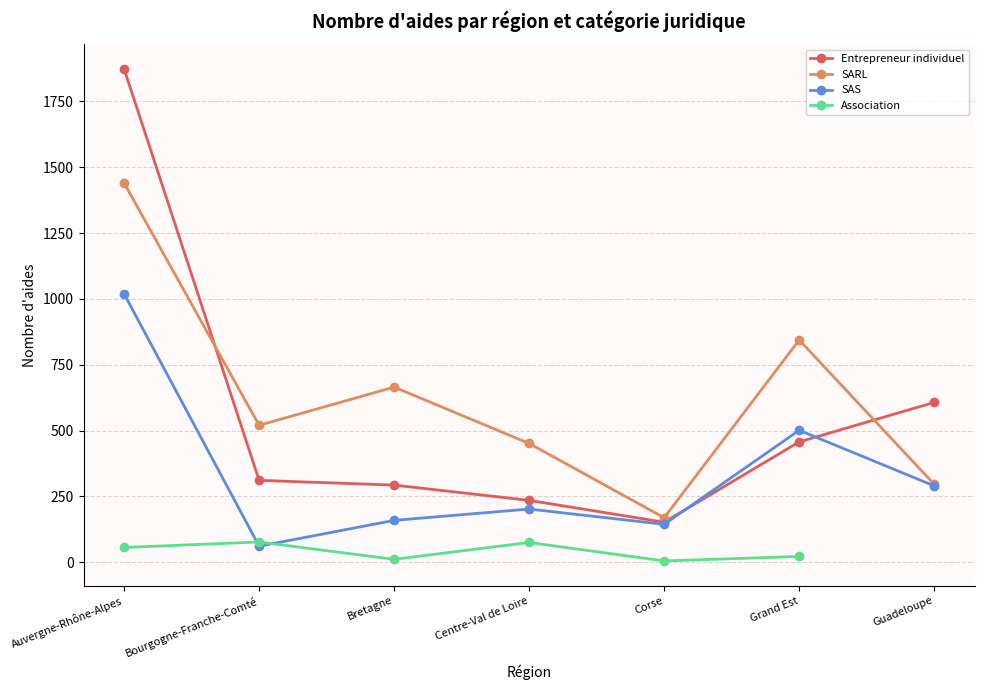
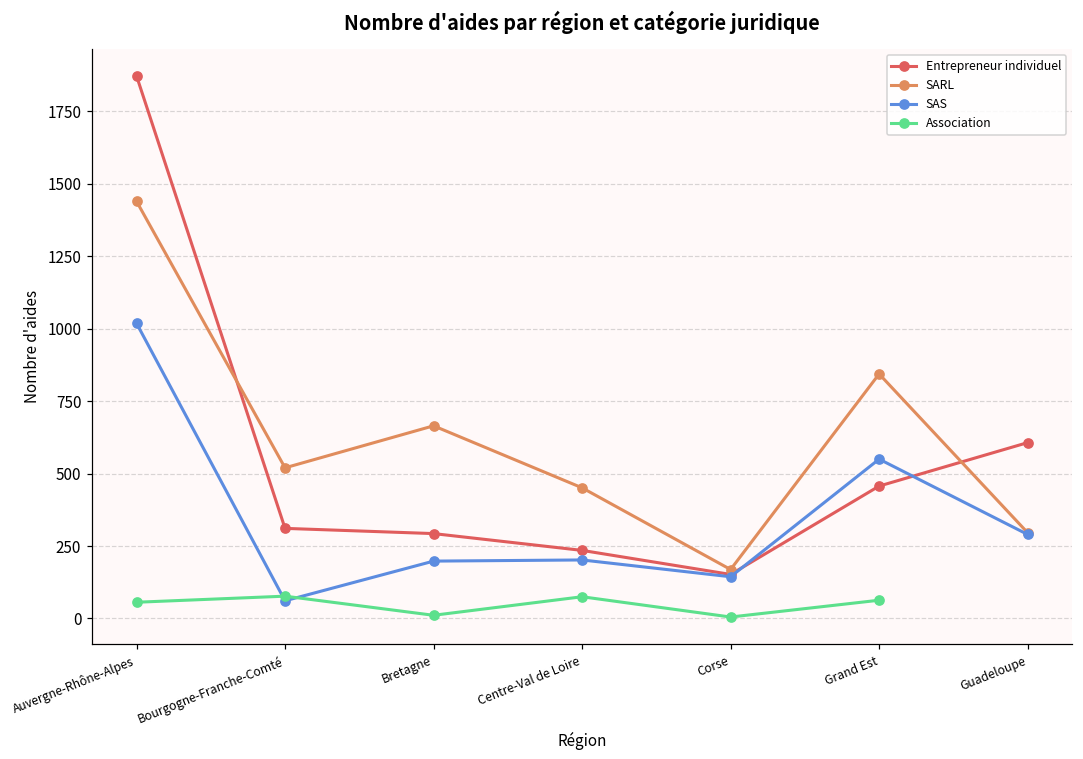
SAS, Bretagne: 160 -> 200
SAS, Grand Est: 500 -> 550
Association, Grand Est: 20 -> 60
